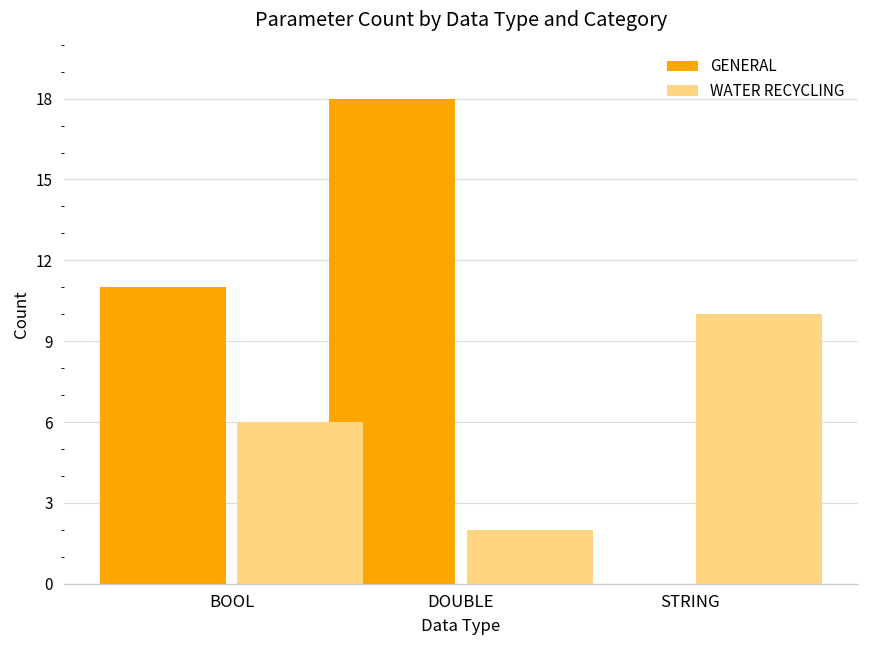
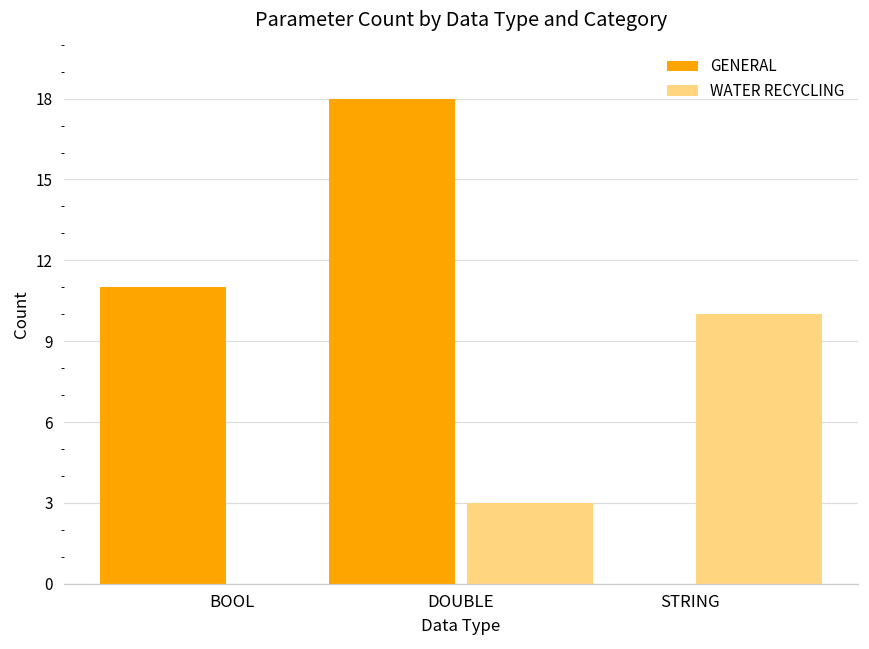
WATER RECYCLING, BOOL: 6 -> 0
WATER RECYCLING, DOUBLE: 2 -> 3
